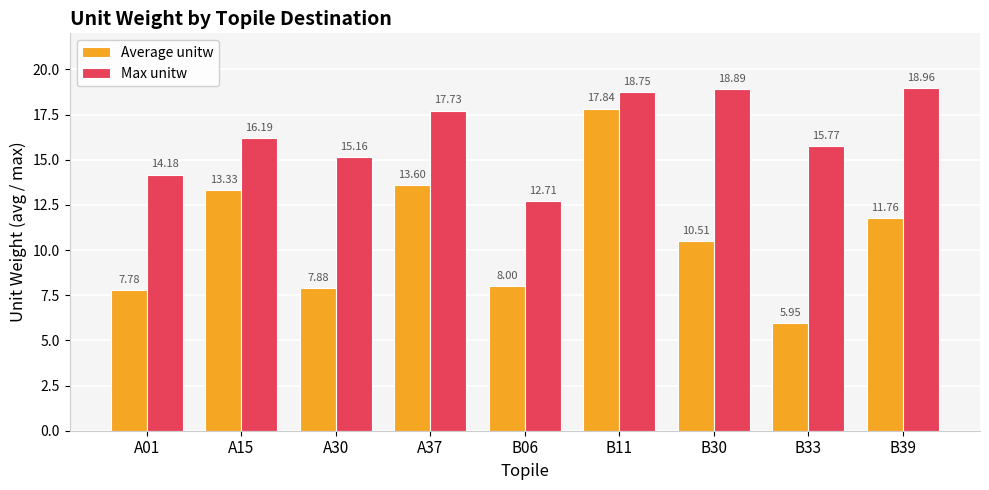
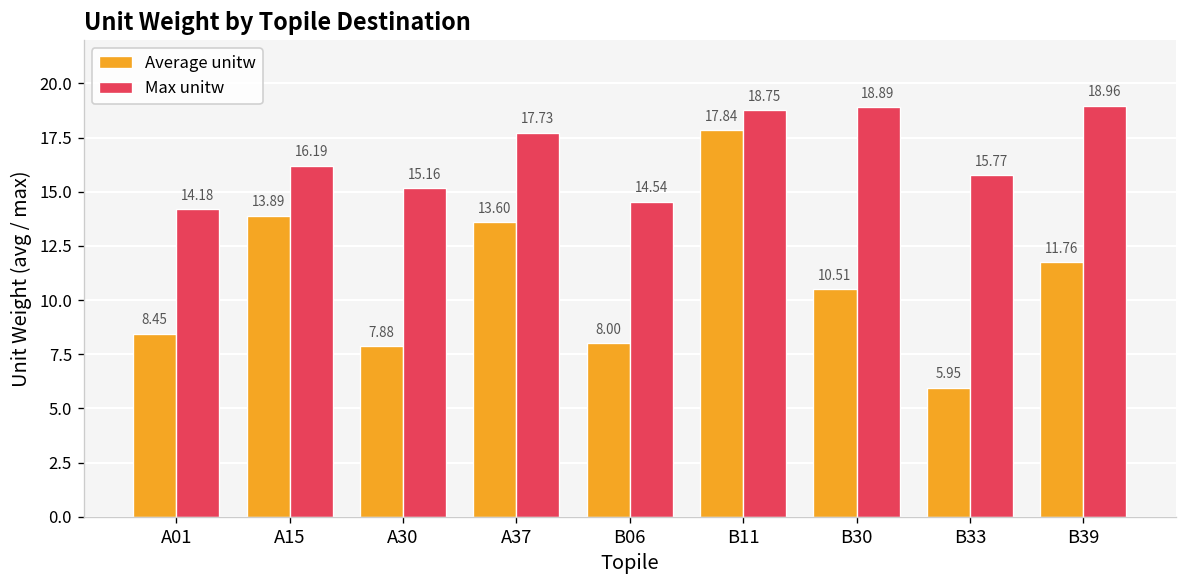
Average unitw, A01: 7.78 -> 8.45
Average unitw, A15: 13.33 -> 13.89
Max unitw, B06: 12.71 -> 14.54
